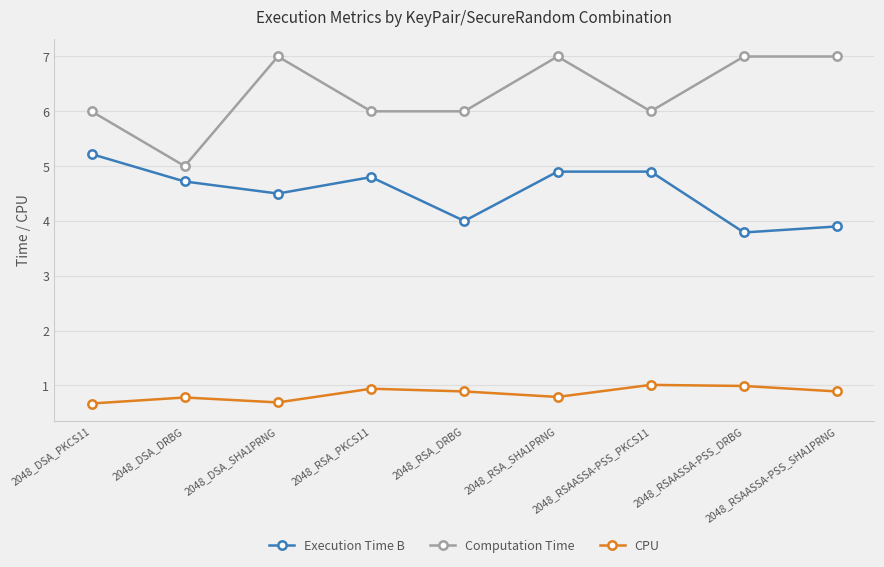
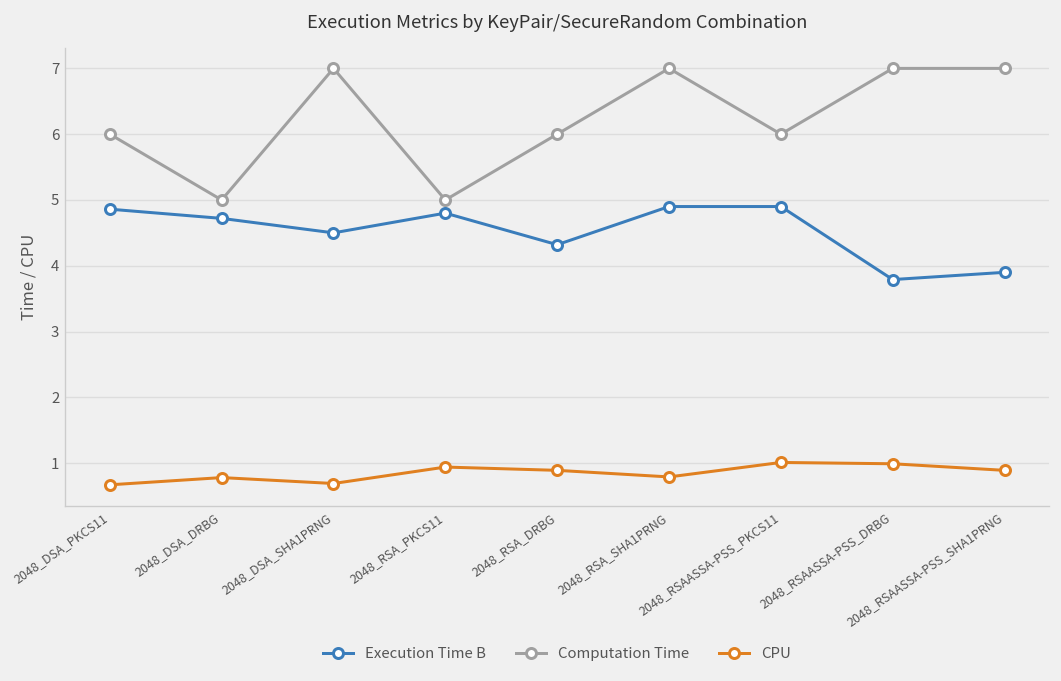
Execution Time B, 2048_DSA_PKCS11: 5.2 -> 4.9
Computation Time, 2048_RSA_PKCS11: 6 -> 5
Execution Time B, 2048_RSA_DRBG: 4.0 -> 4.3
